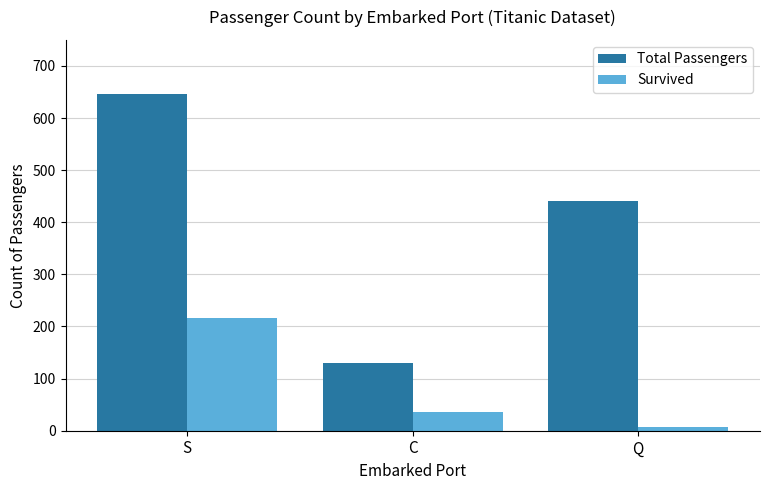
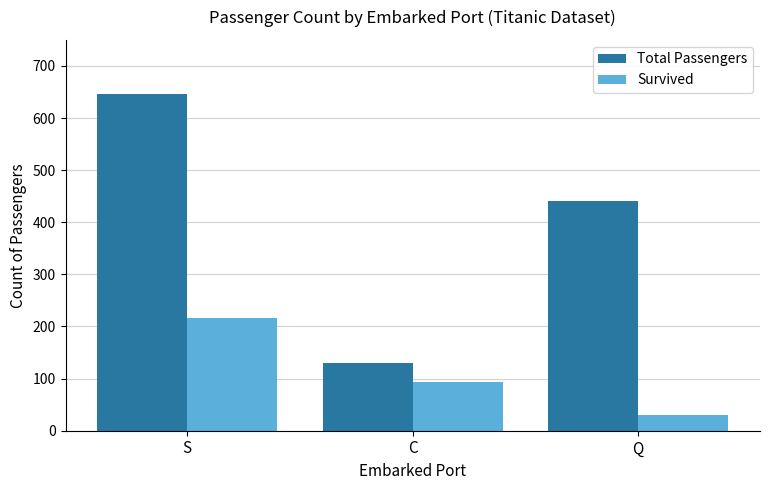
Survived, C: 40 -> 90
Survived, Q: 10 -> 30
